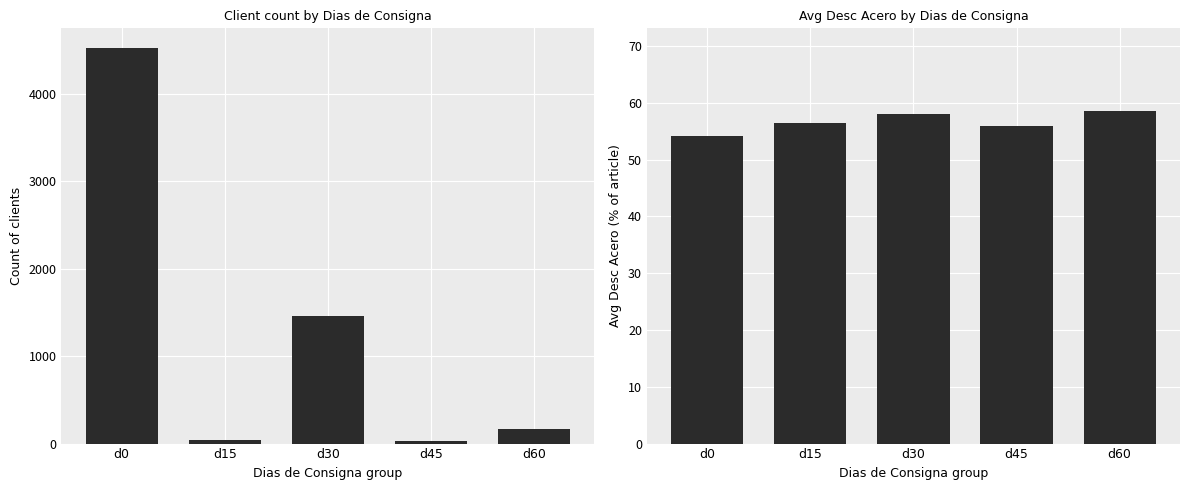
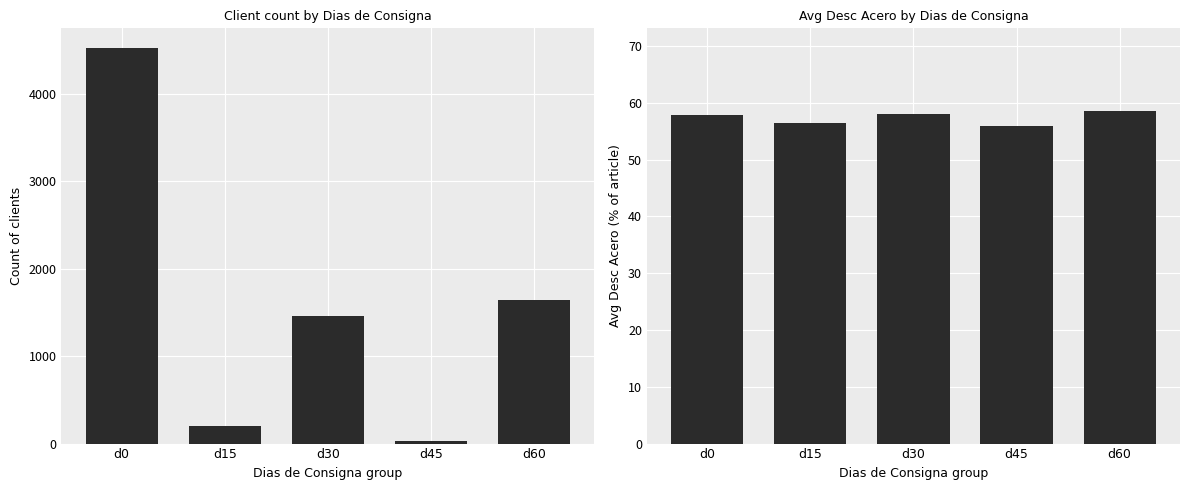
Client count by Dias de Consigna, d15: 0 -> 200
Client count by Dias de Consigna, d60: 200 -> 1600
Avg Desc Acero by Dias de Consigna, d0: 54 -> 58
